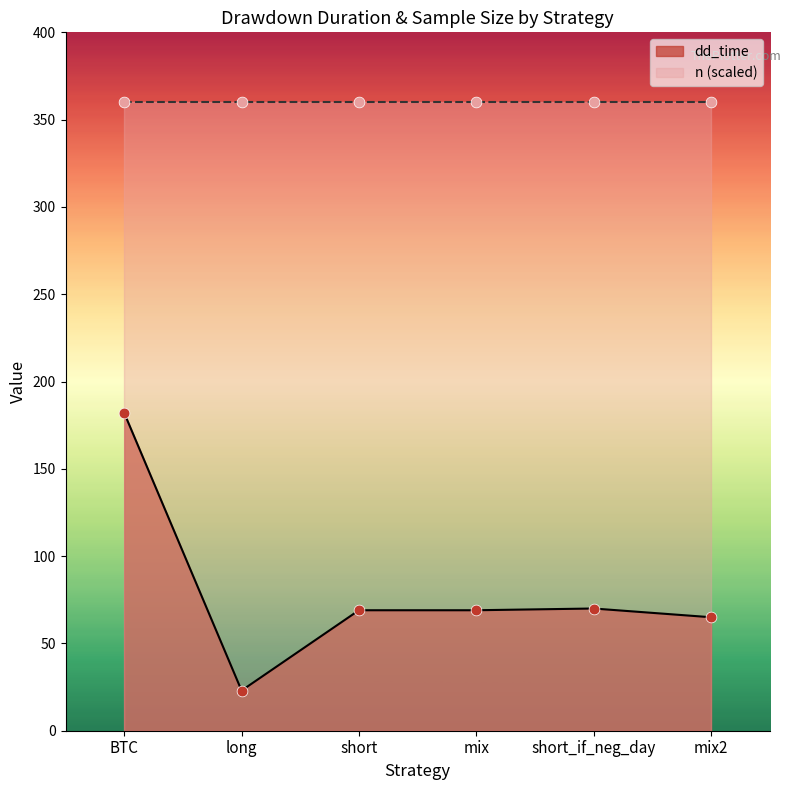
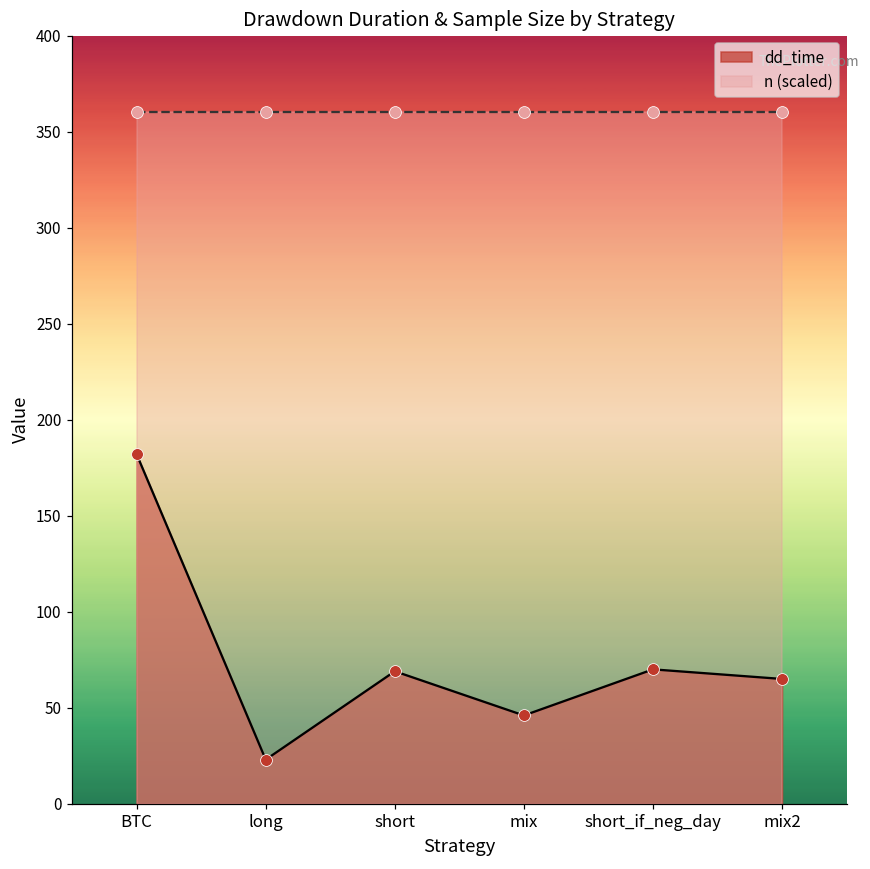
dd_time, mix: 69 -> 46
